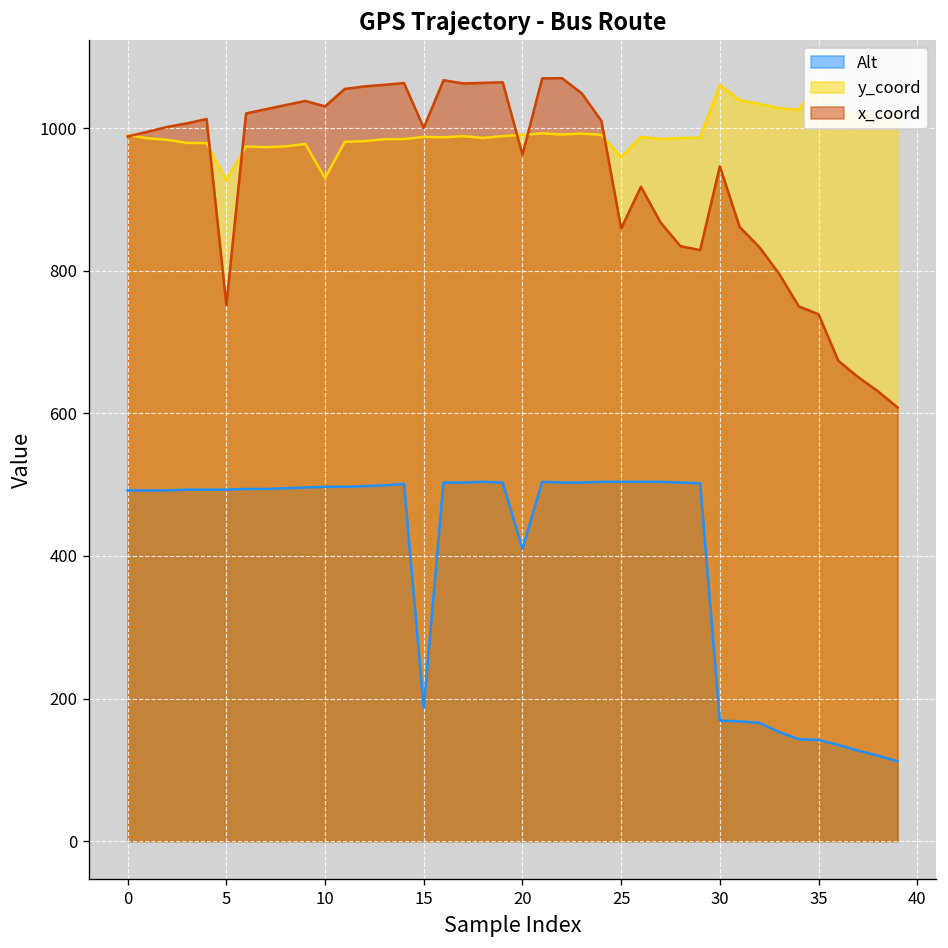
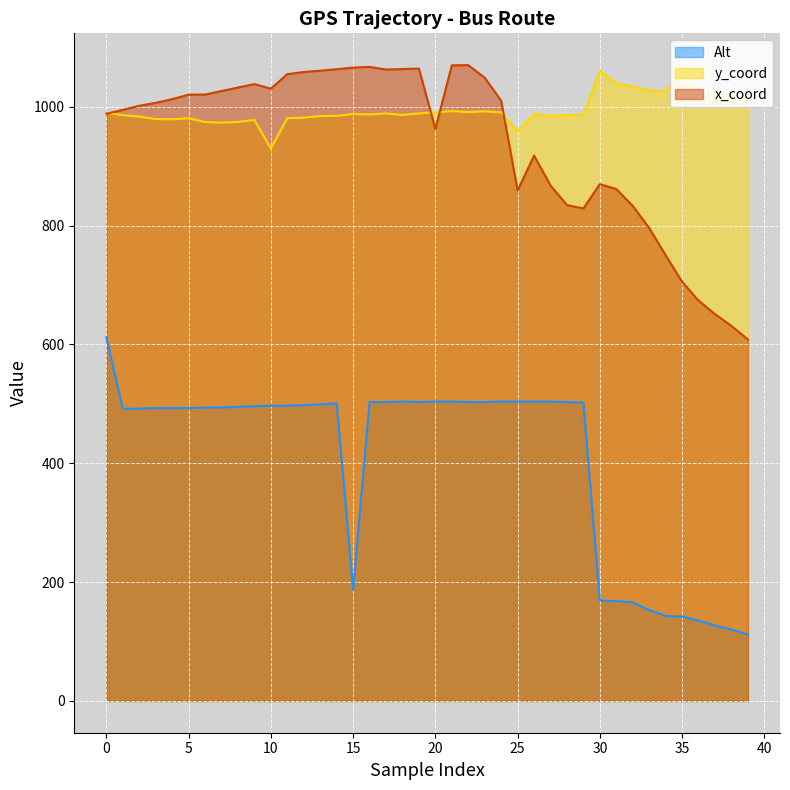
Alt, 0: 490 -> 610
y_coord, 5: 930 -> 980
x_coord, 5: 750 -> 1020
x_coord, 15: 1000 -> 1070
Alt, 20: 410 -> 500
x_coord, 30: 950 -> 870
x_coord, 35: 740 -> 710
